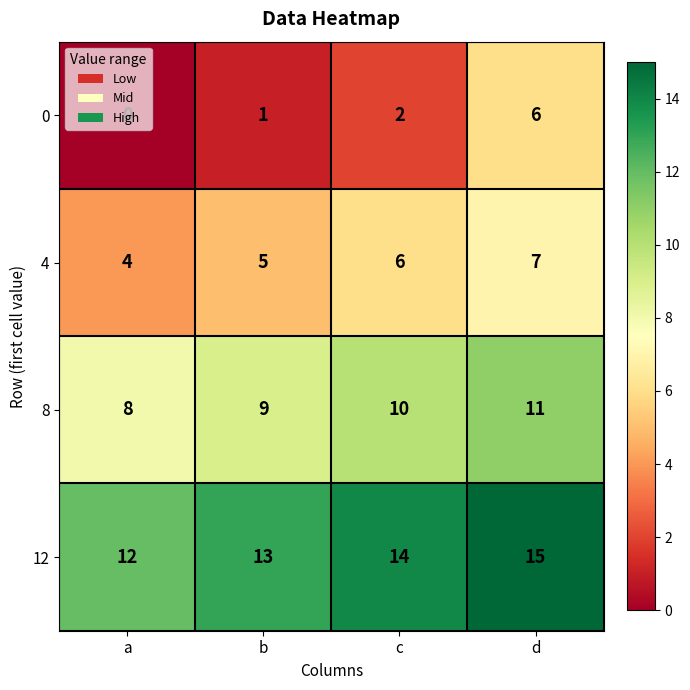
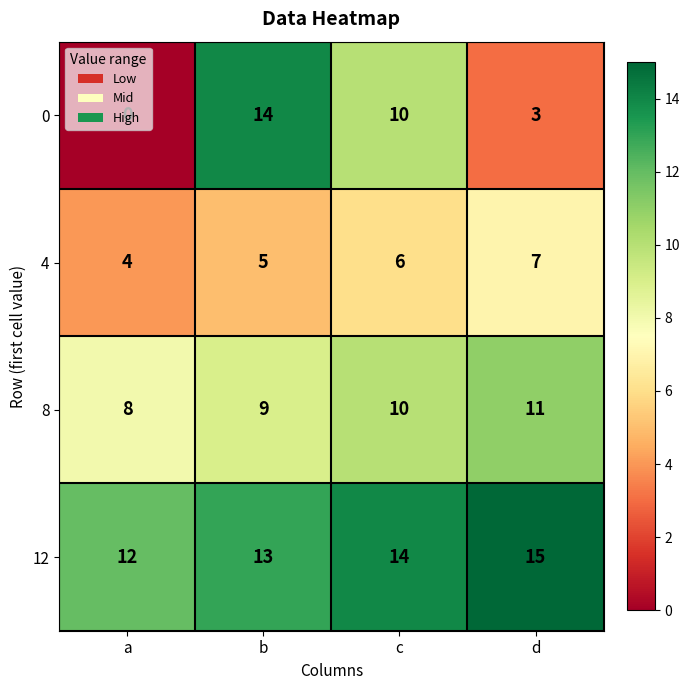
0, b: 1 -> 14
0, c: 2 -> 10
0, d: 6 -> 3
